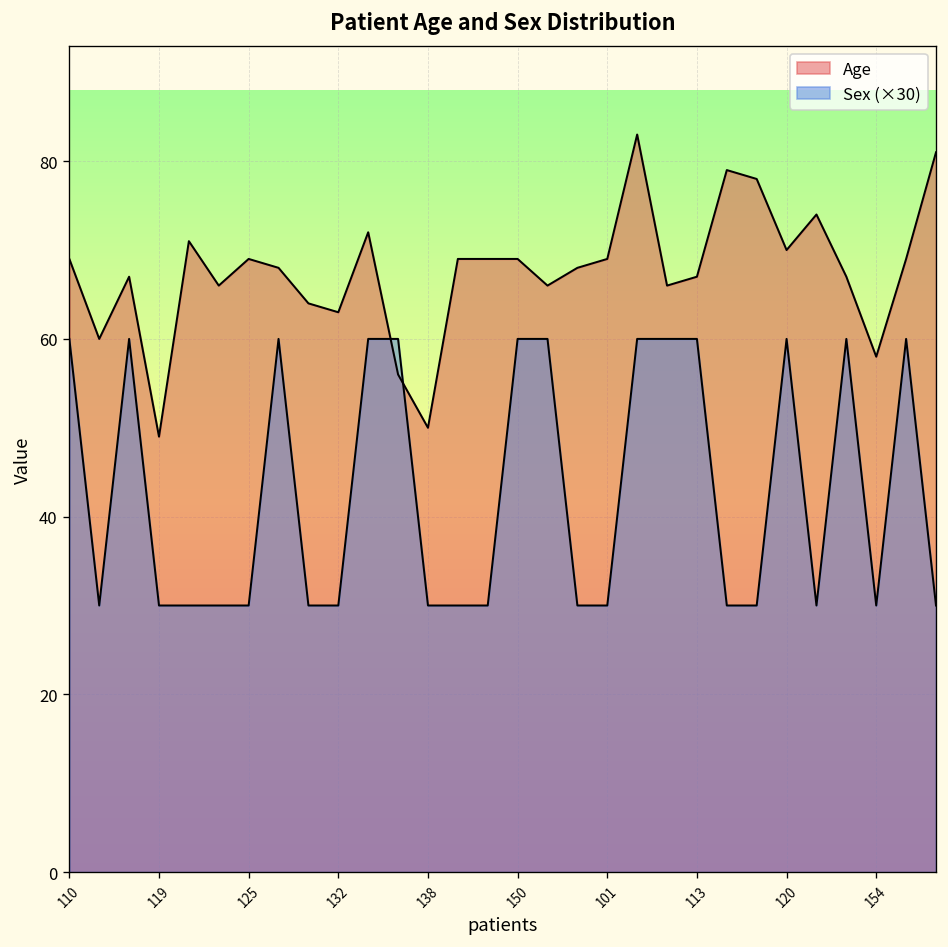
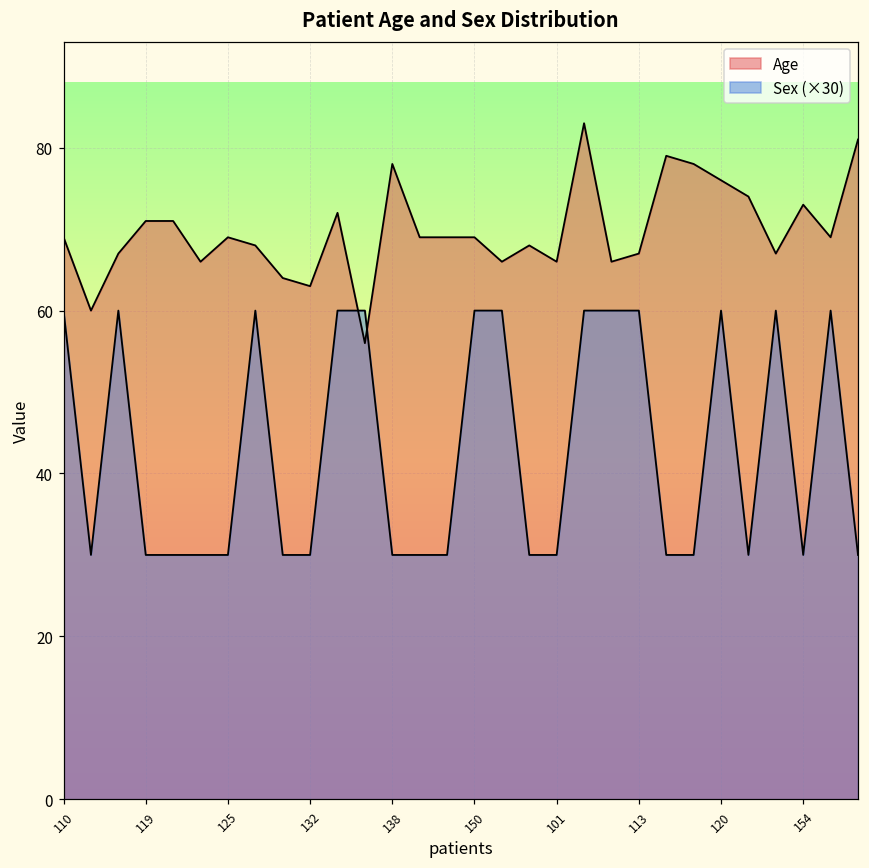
Age, 119: 49 -> 71
Age, 138: 50 -> 78
Age, 101: 69 -> 66
Age, 120: 70 -> 76
Age, 154: 58 -> 73
